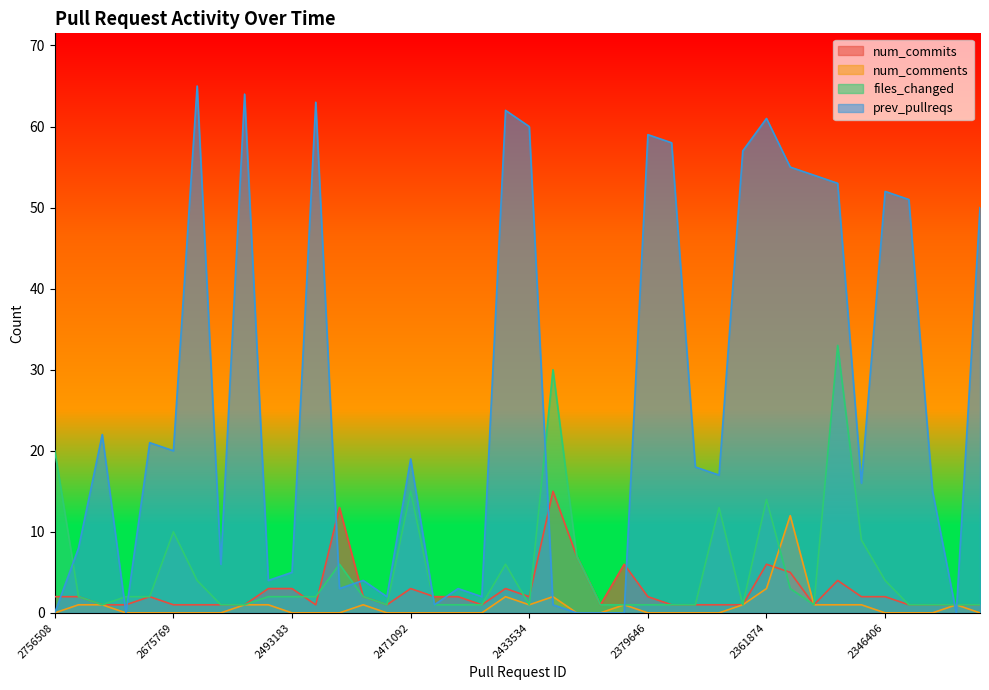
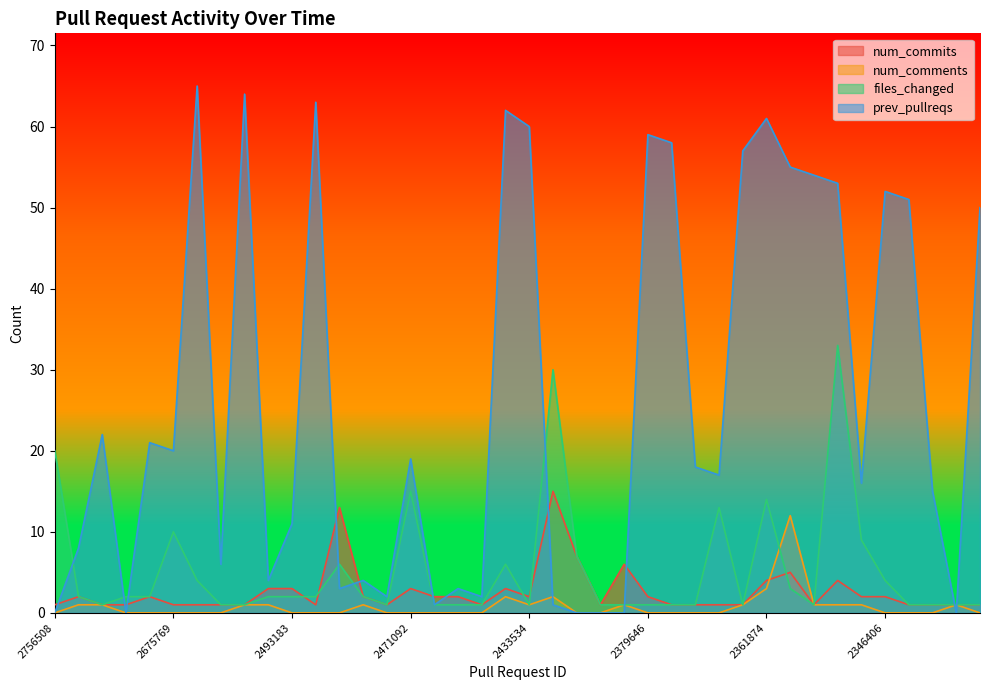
num_commits, 2756508: 2 -> 1
prev_pullreqs, 2493183: 5 -> 11
num_commits, 2361874: 6 -> 4
